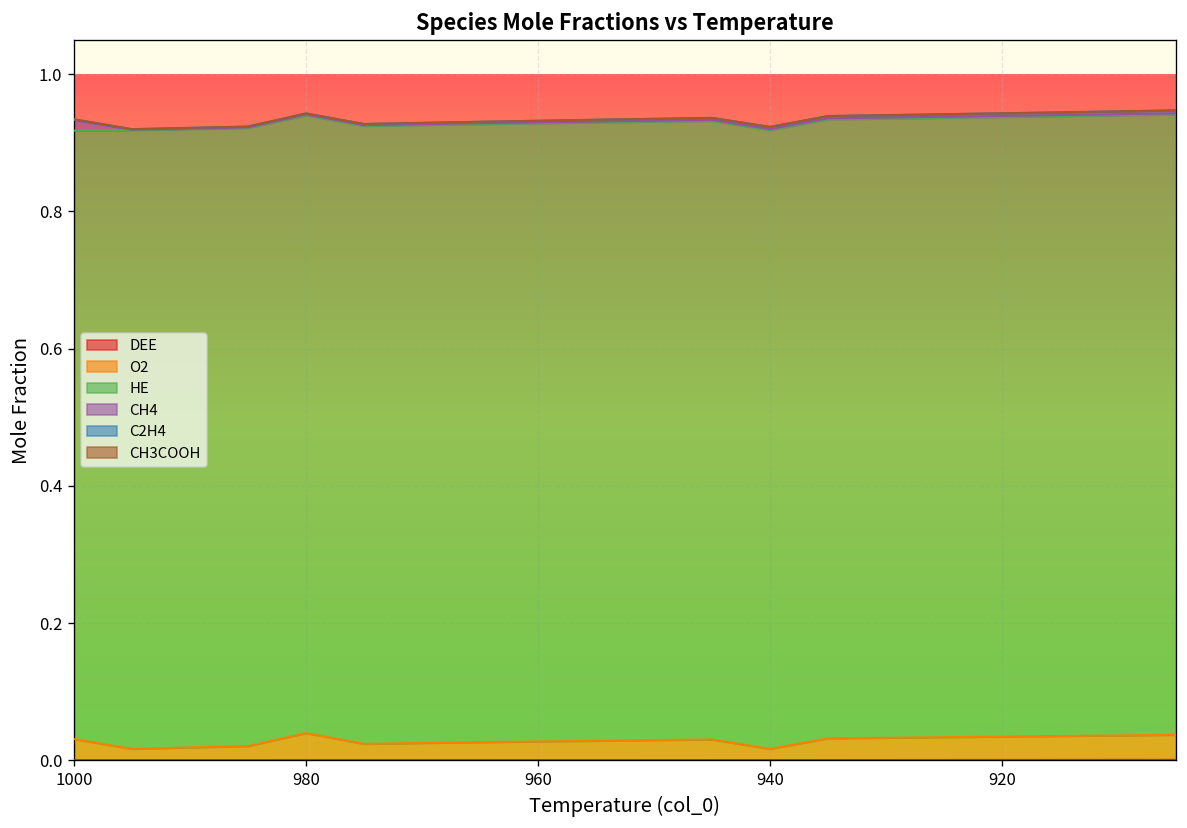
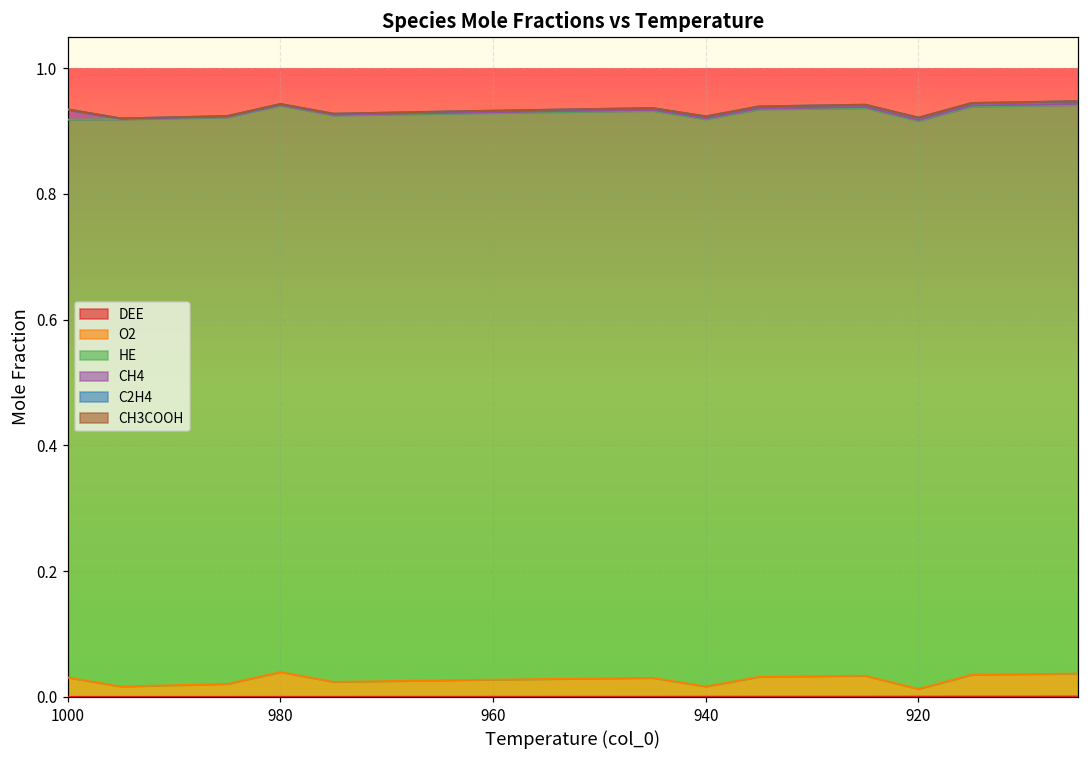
O2, 920: 0.03 -> 0.01
